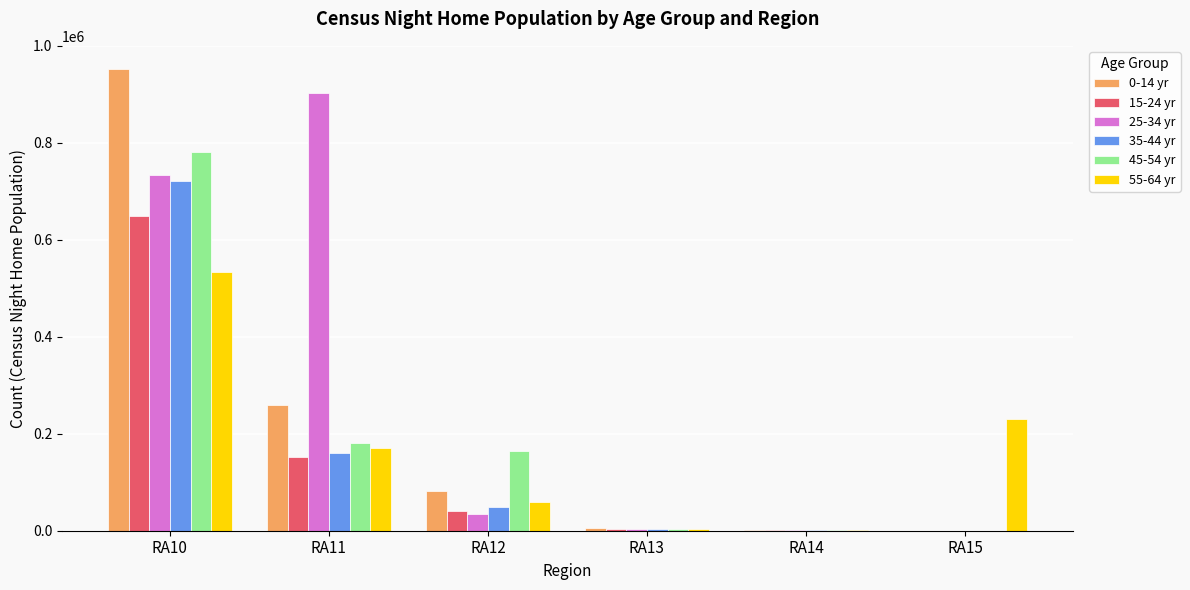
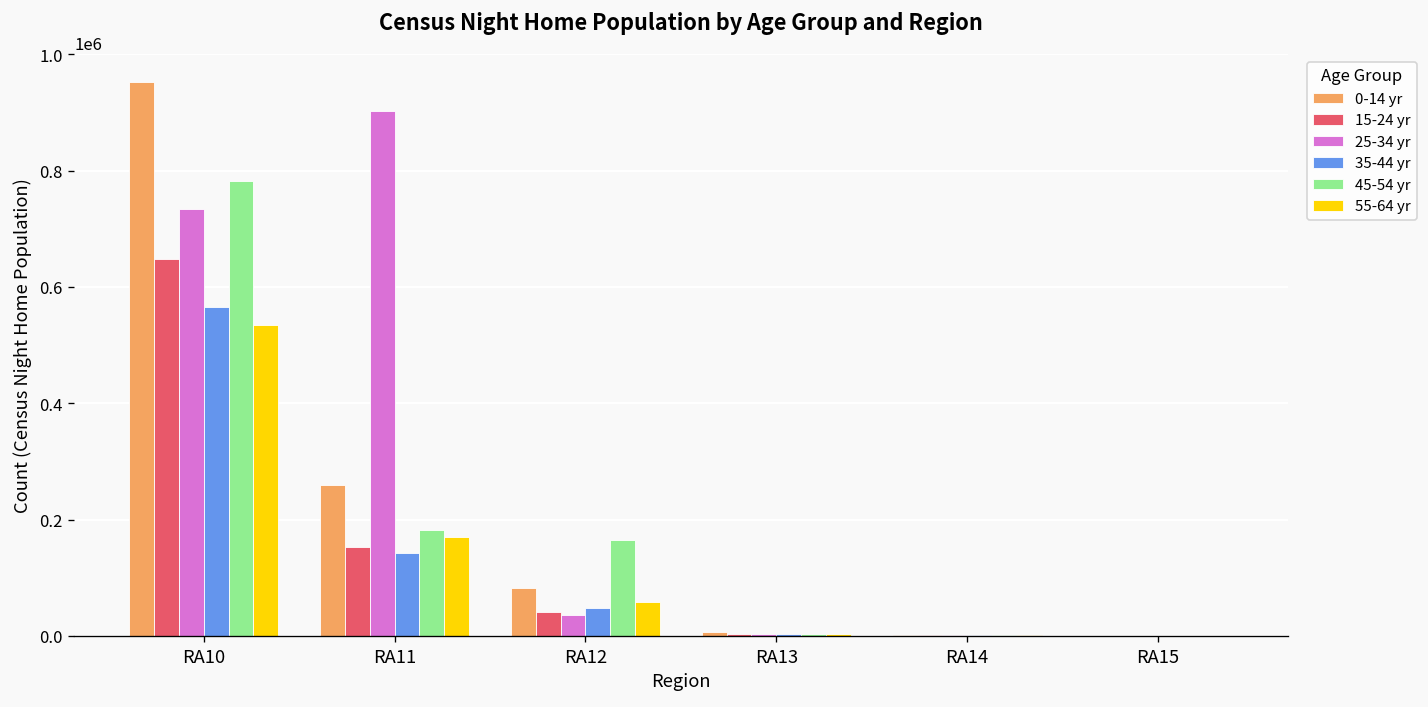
35-44 yr, RA10: 720000 -> 570000
35-44 yr, RA11: 160000 -> 140000
55-64 yr, RA15: 230000 -> 0
